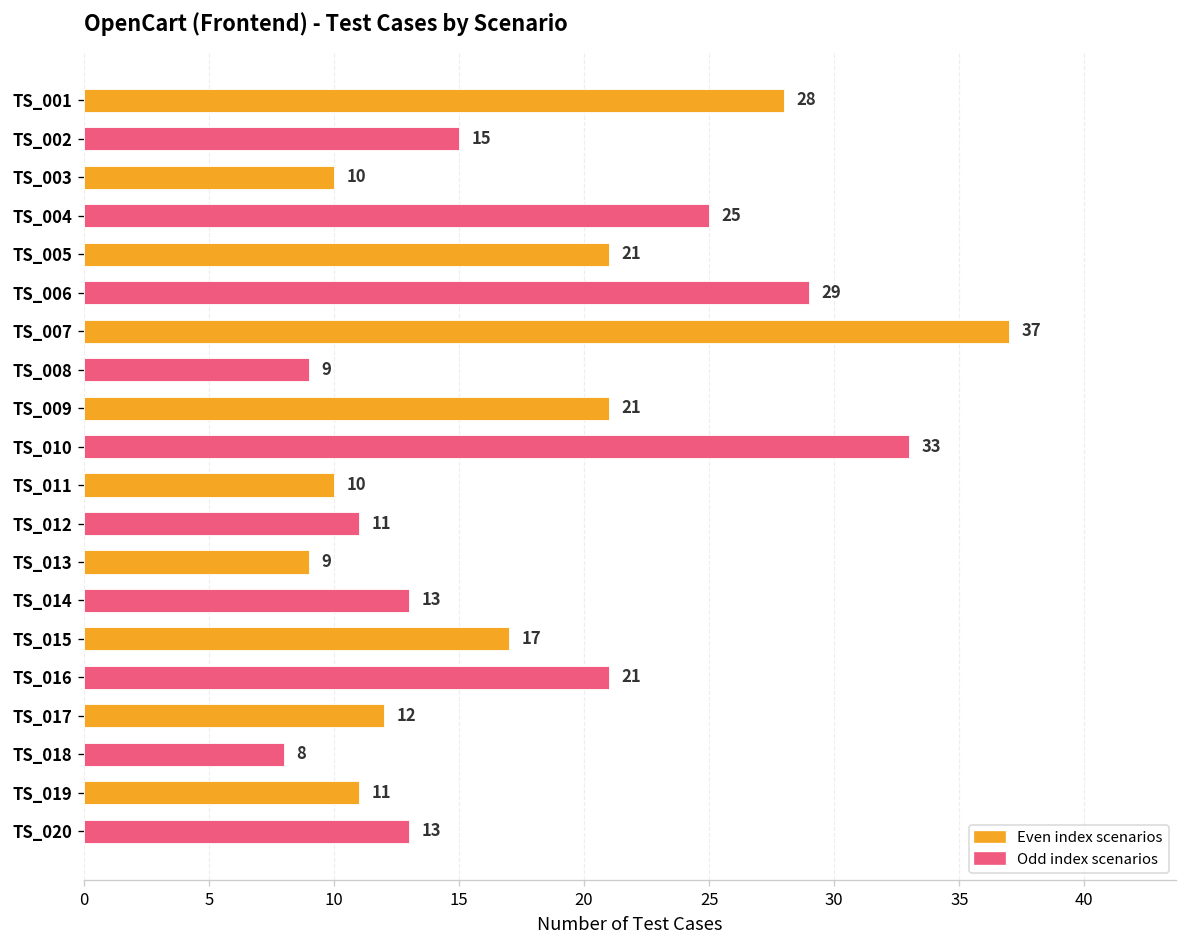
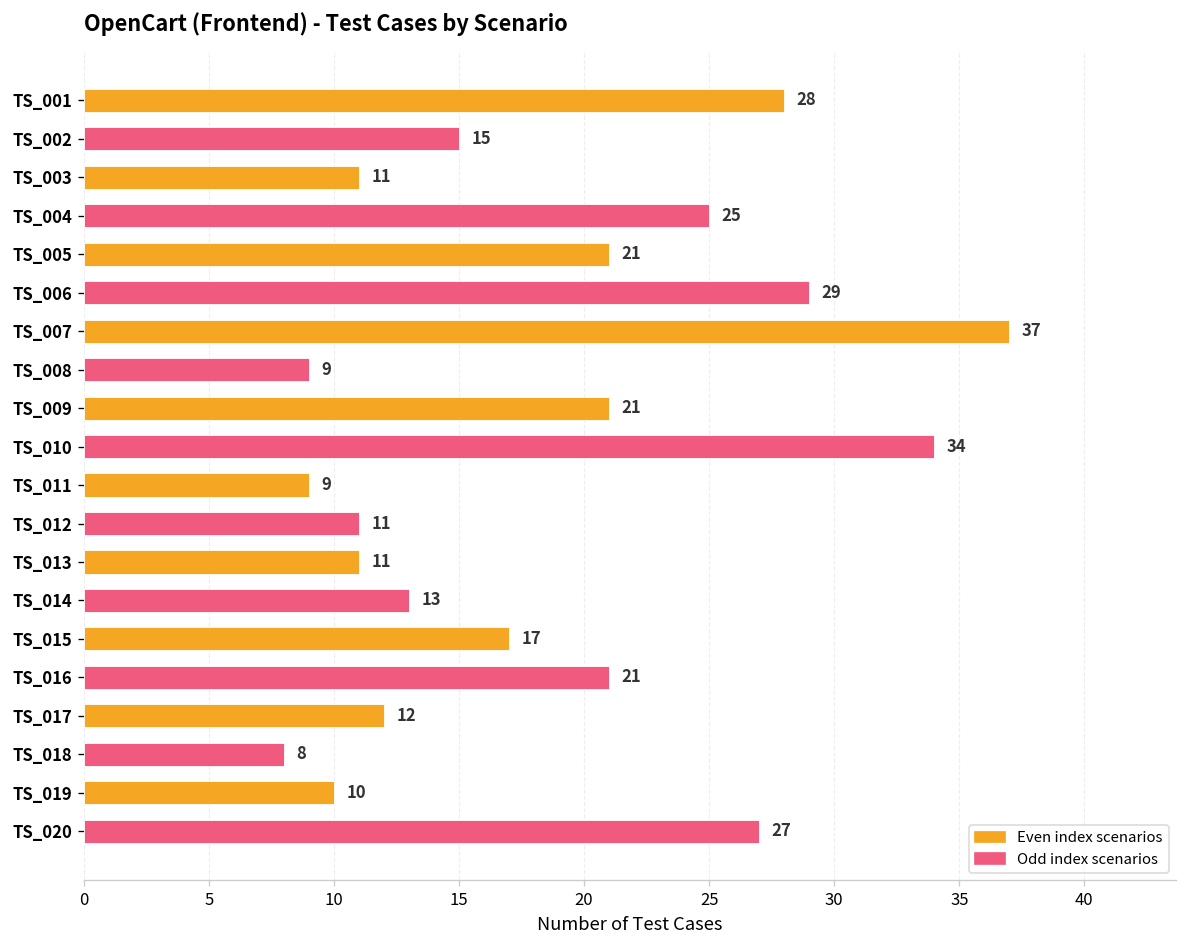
TS_003: 10 -> 11
TS_010: 33 -> 34
TS_011: 10 -> 9
TS_013: 9 -> 11
TS_019: 11 -> 10
TS_020: 13 -> 27
